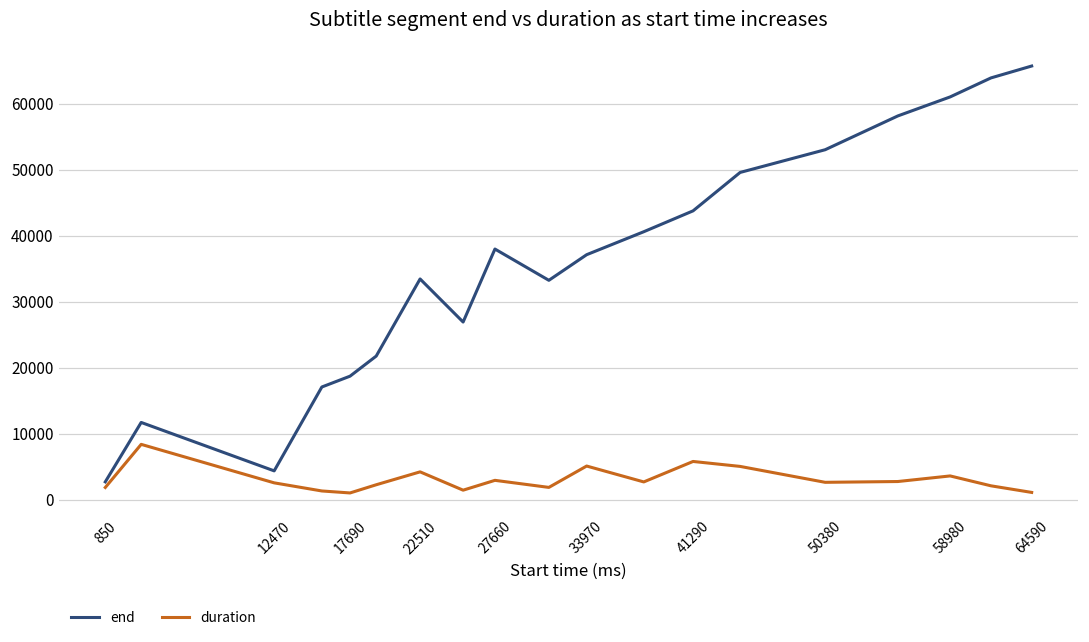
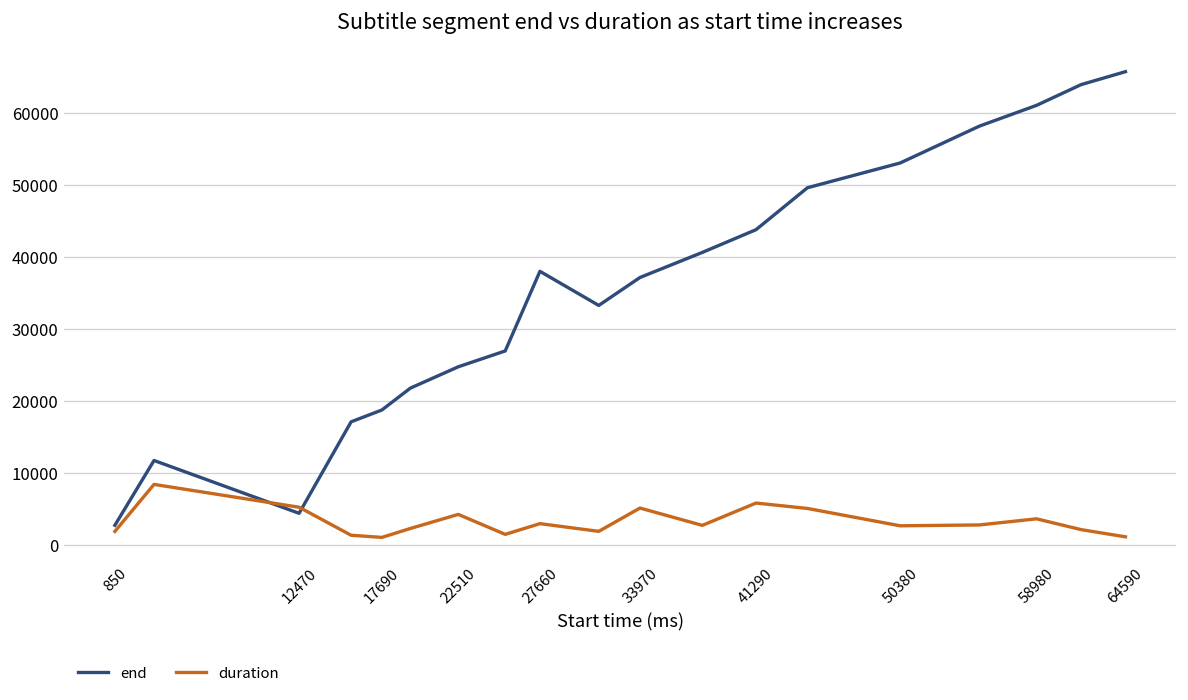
duration, 12470: 3000 -> 5000
end, 22510: 33000 -> 25000
